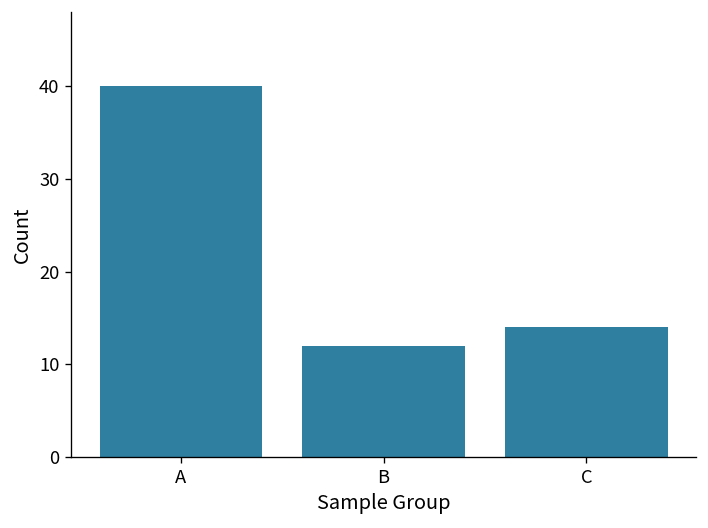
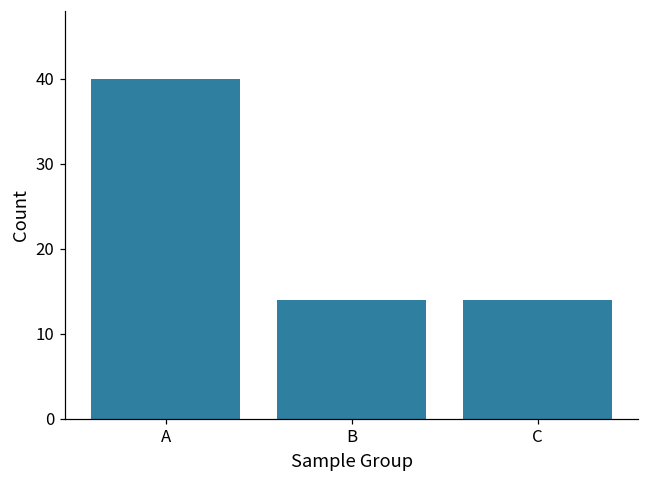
B: 12 -> 14
